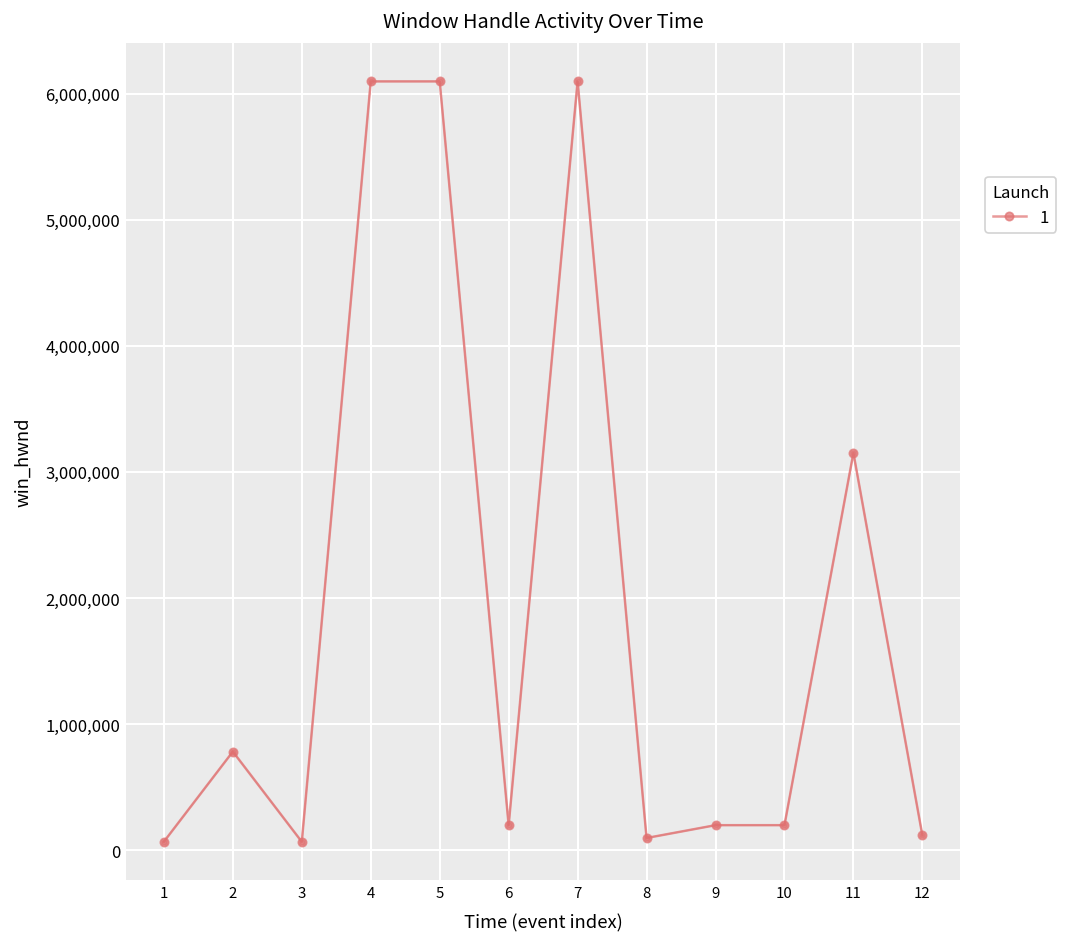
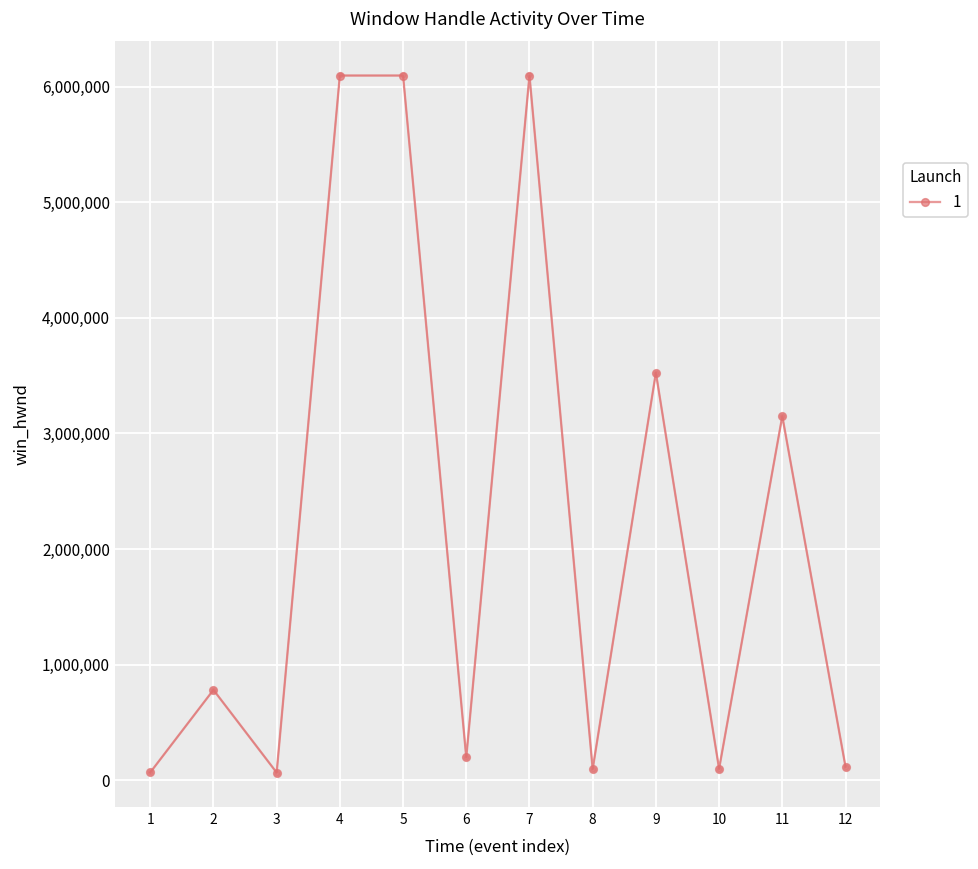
9: 200,000 -> 3,530,000
10: 200,000 -> 100,000
